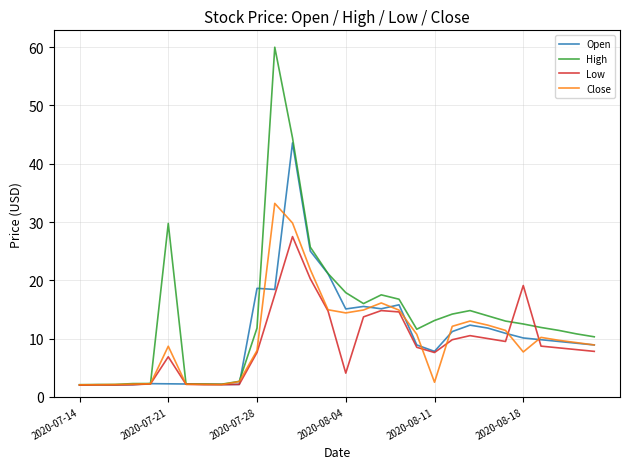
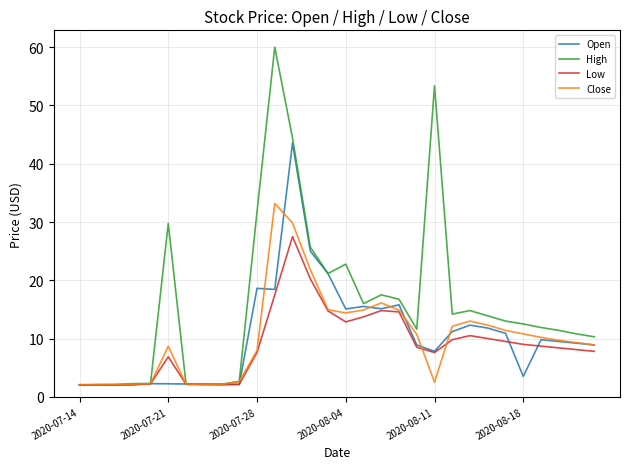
High, 2020-07-28: 12 -> 32
High, 2020-08-04: 18 -> 23
Low, 2020-08-04: 4 -> 13
High, 2020-08-11: 13 -> 53
Open, 2020-08-18: 10 -> 4
Low, 2020-08-18: 19 -> 9
Close, 2020-08-18: 8 -> 11
